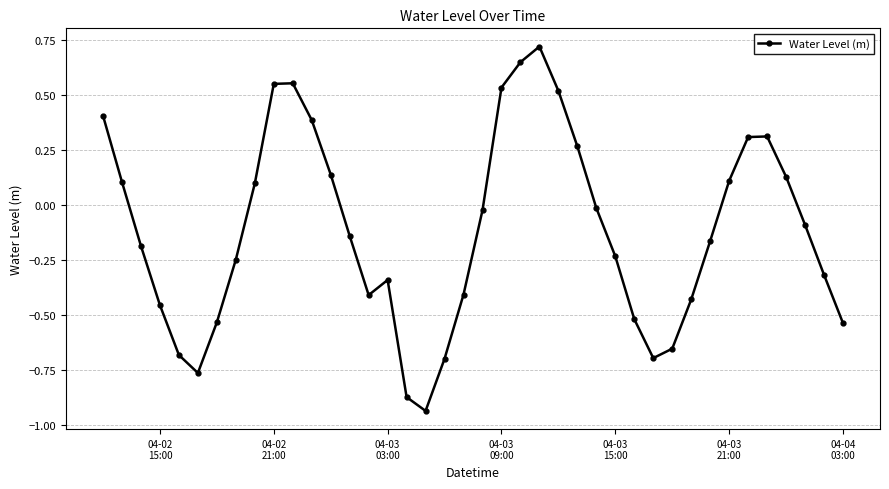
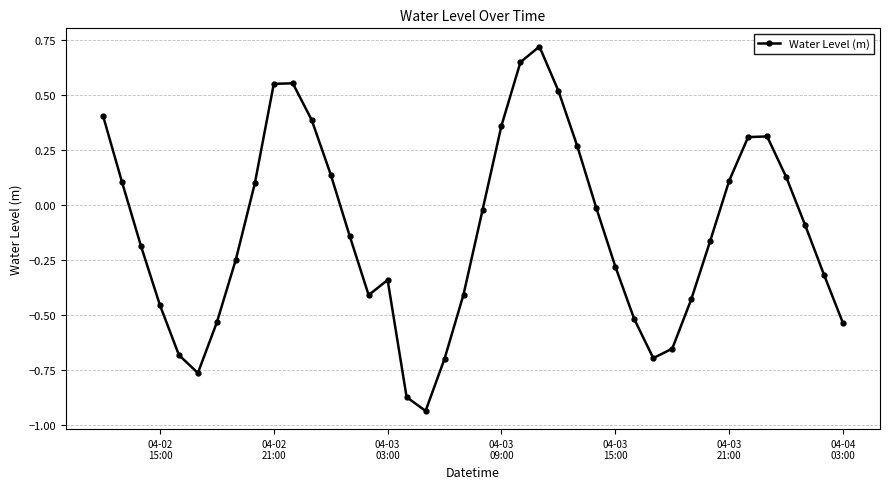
04-03 09:00: 0.53 -> 0.36
04-03 15:00: -0.23 -> -0.28
